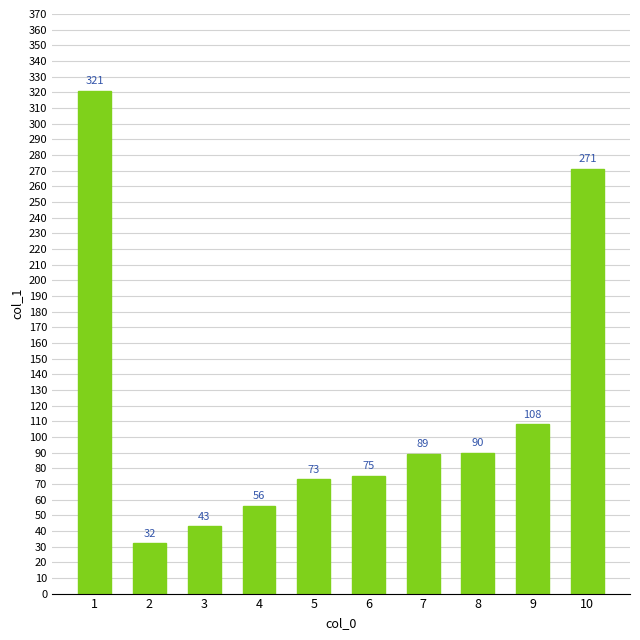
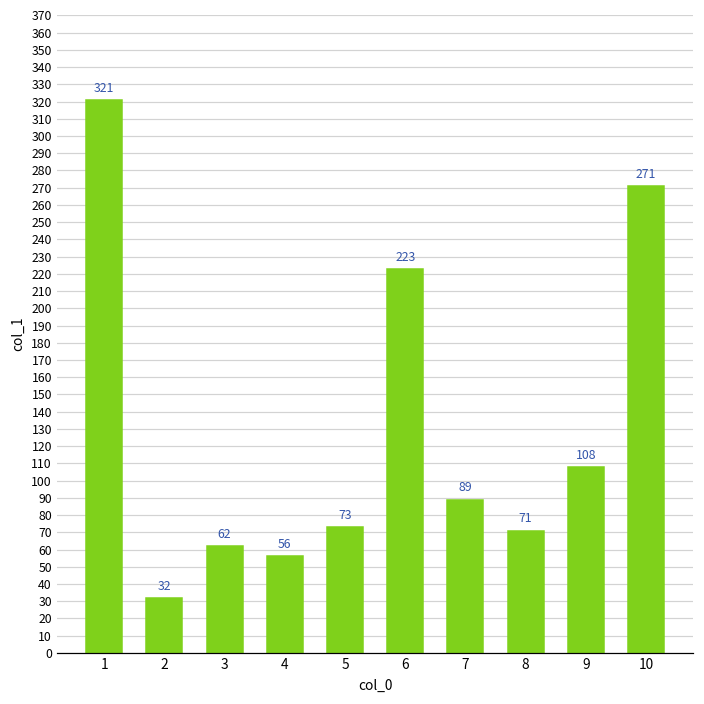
3: 43 -> 62
6: 75 -> 223
8: 90 -> 71
